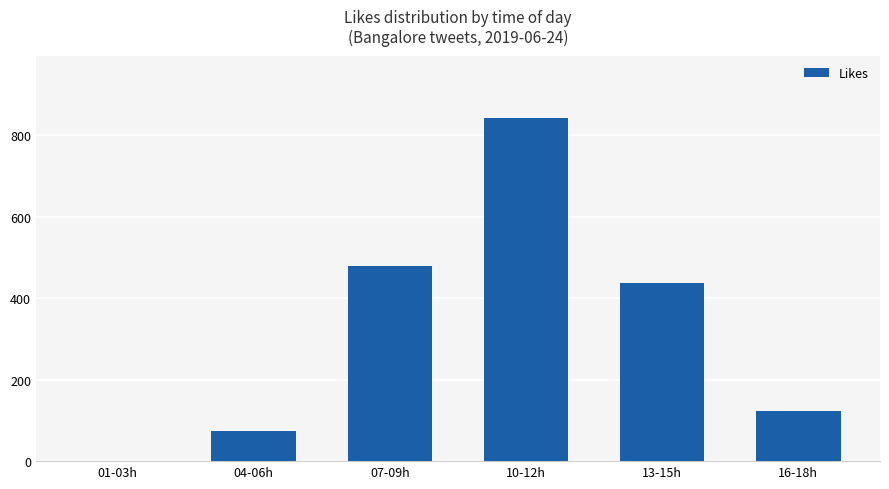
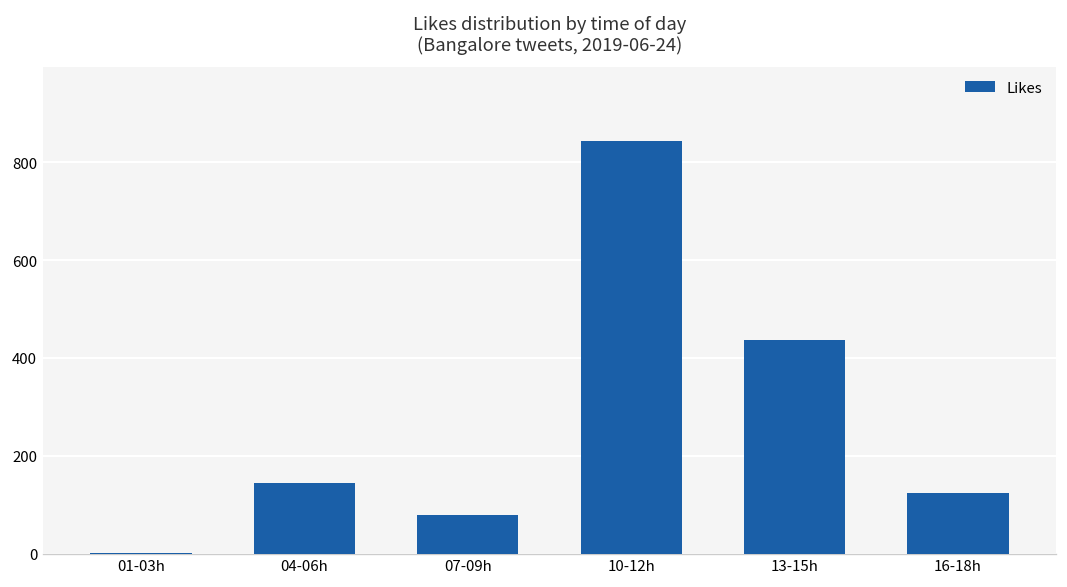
04-06h: 70 -> 140
07-09h: 480 -> 80
